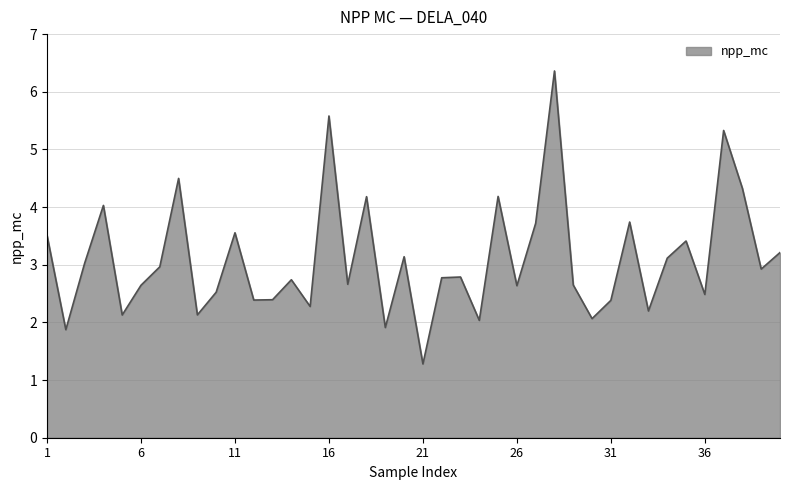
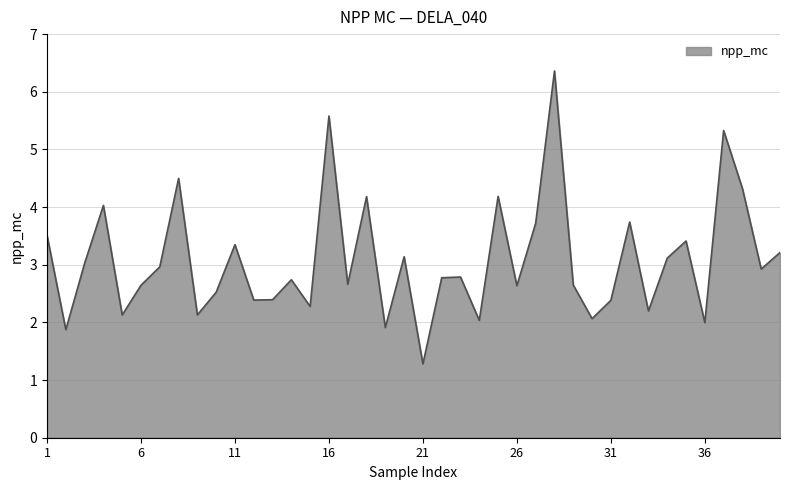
11: 3.6 -> 3.3
36: 2.5 -> 2.0
